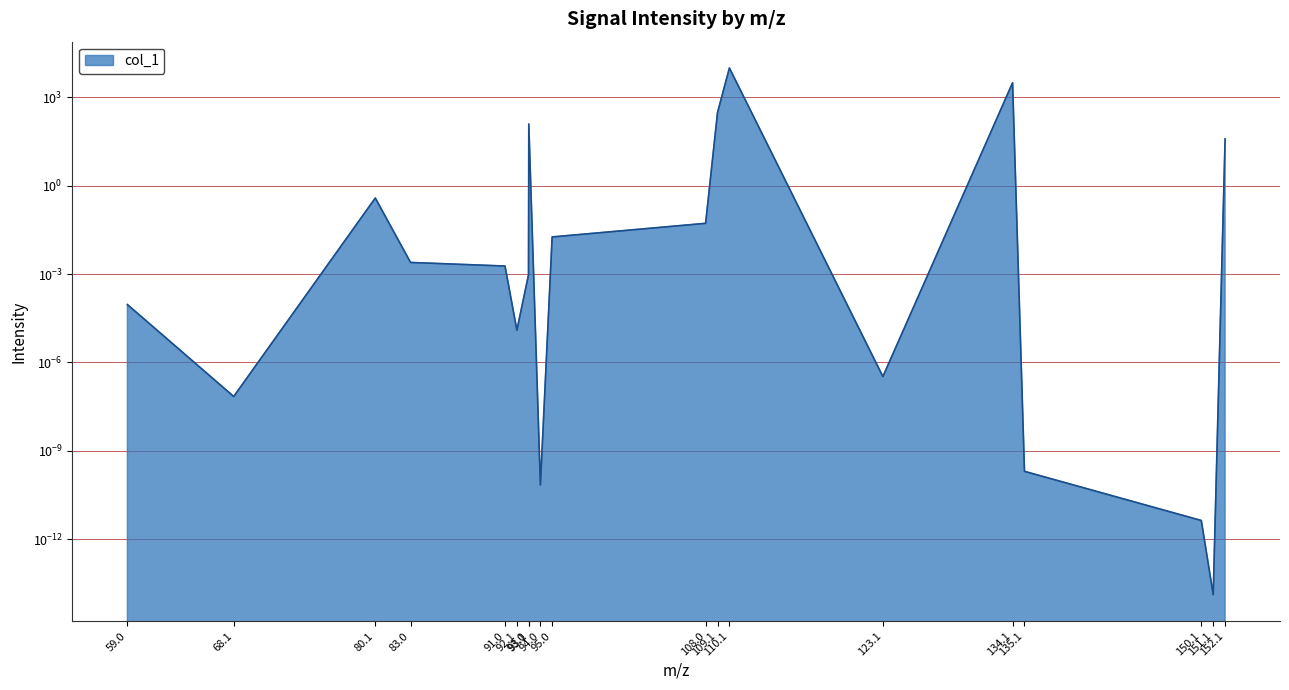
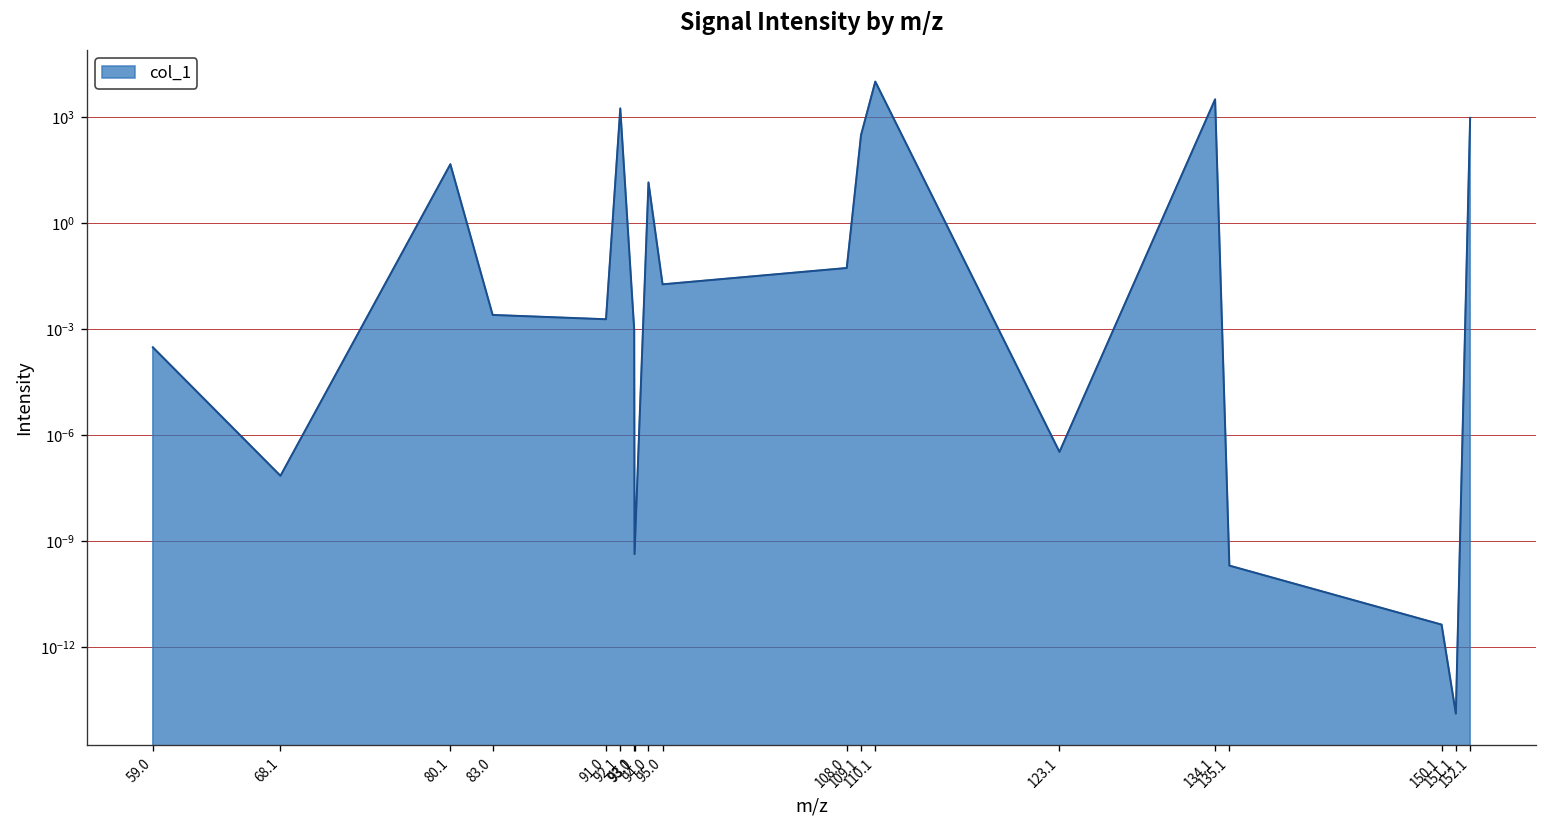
59.0: 0.00009 -> 0.0003
80.1: 0.4 -> 50
92.1: 0.000012 -> 2000
93.1: 130 -> 0
94.0: 0 -> 10
152.1: 40 -> 900
